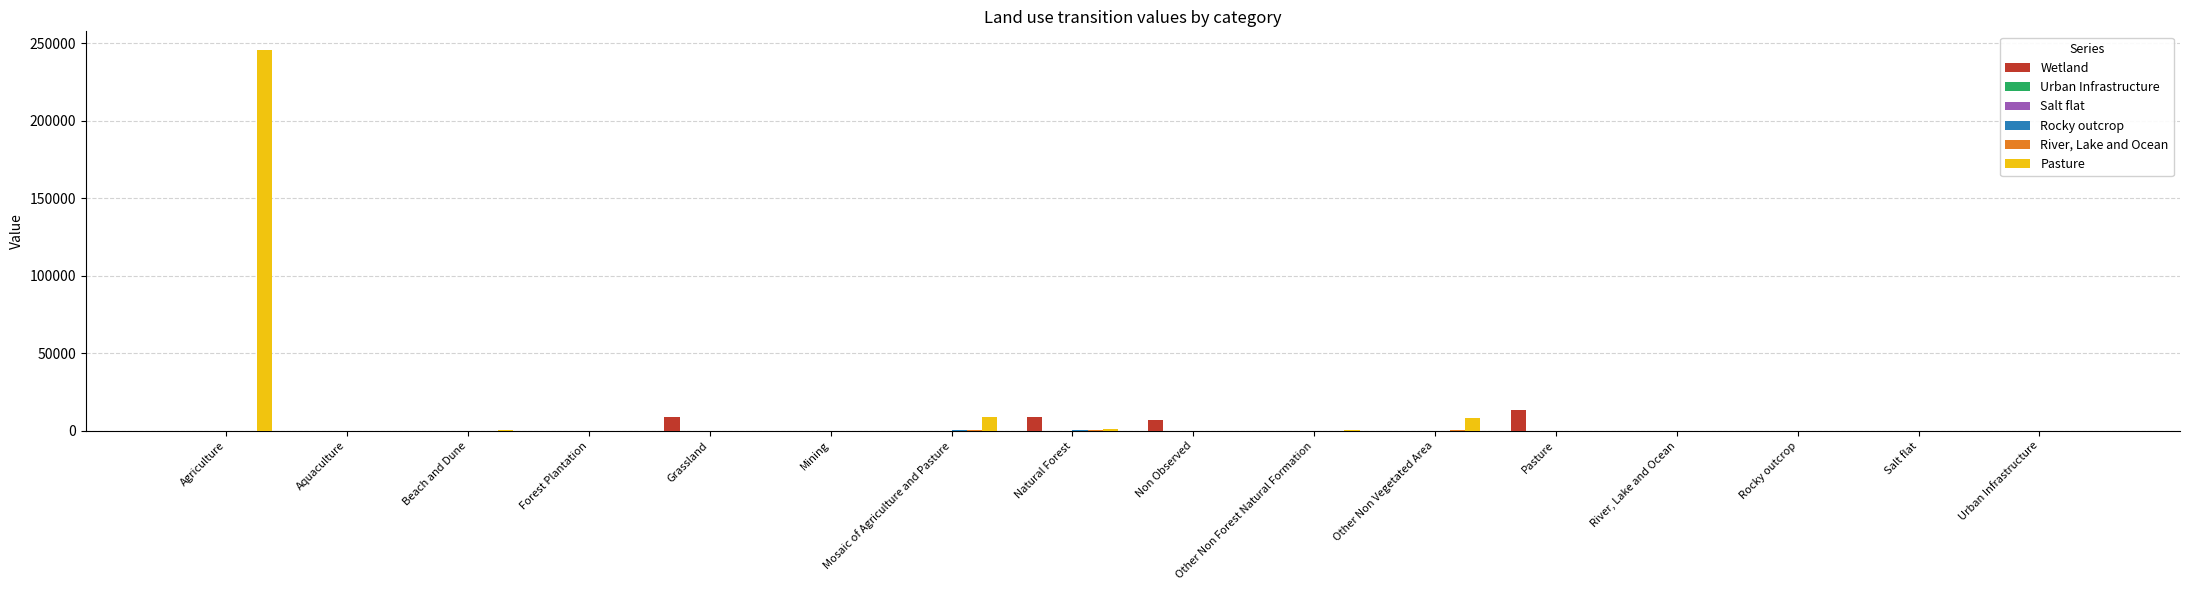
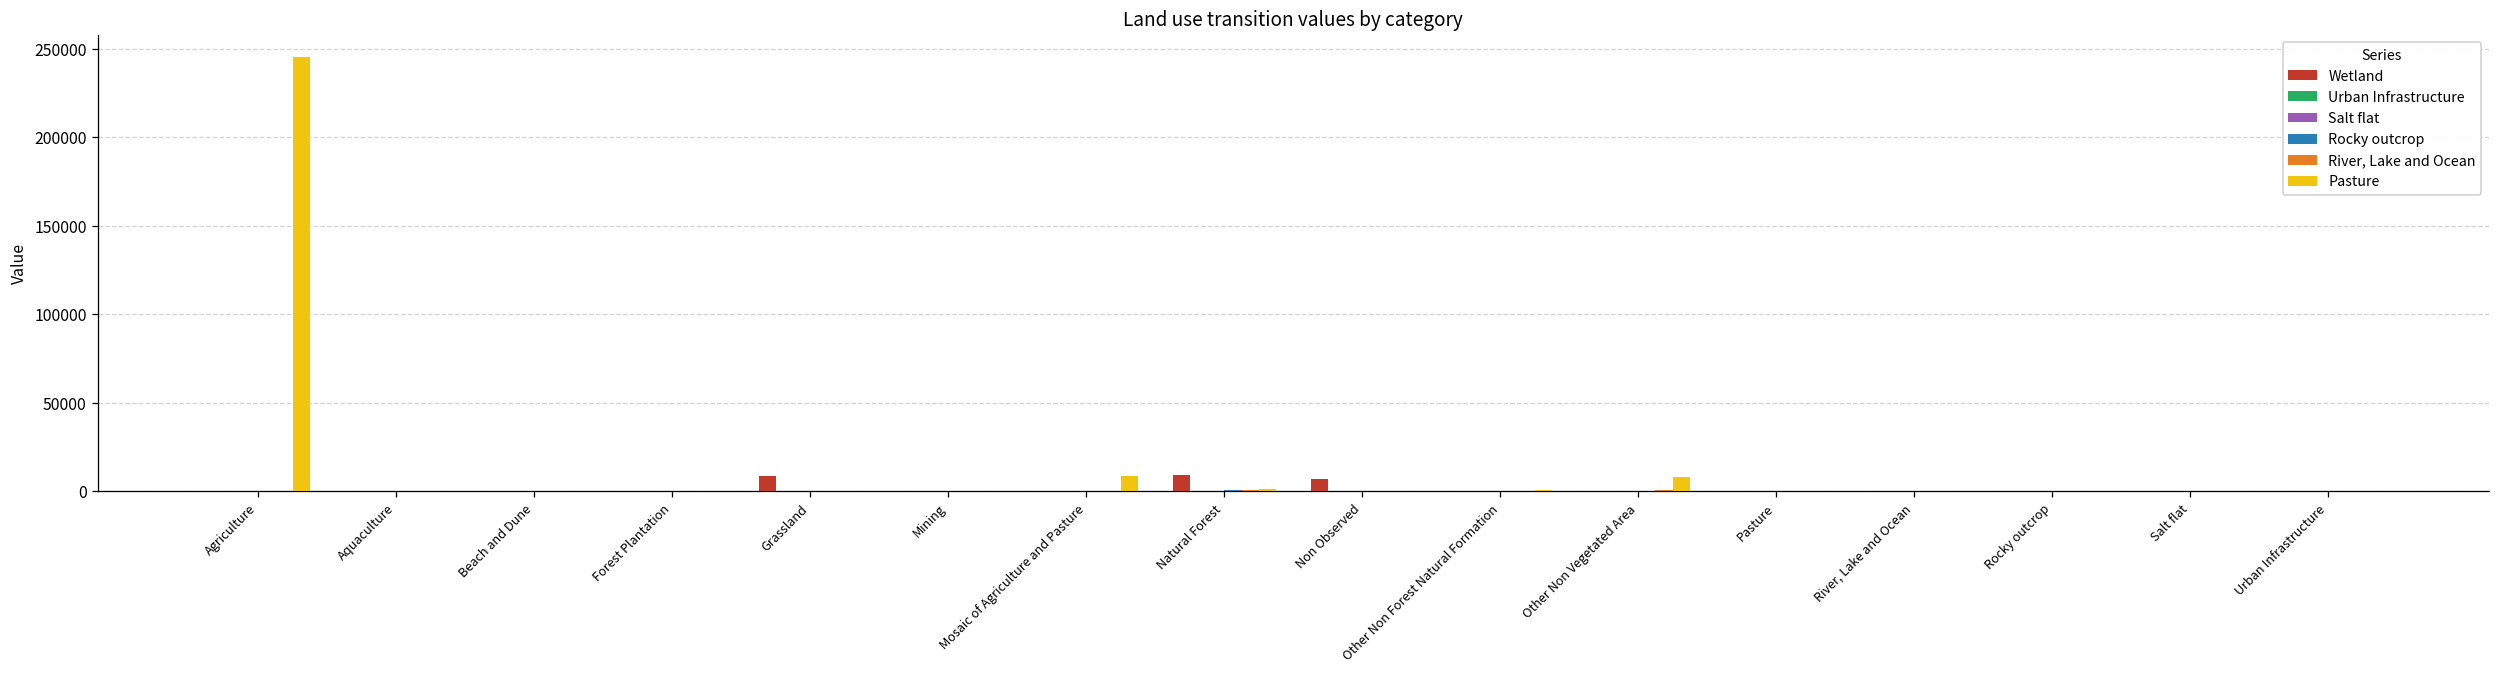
Wetland, Pasture: 13000 -> 0
